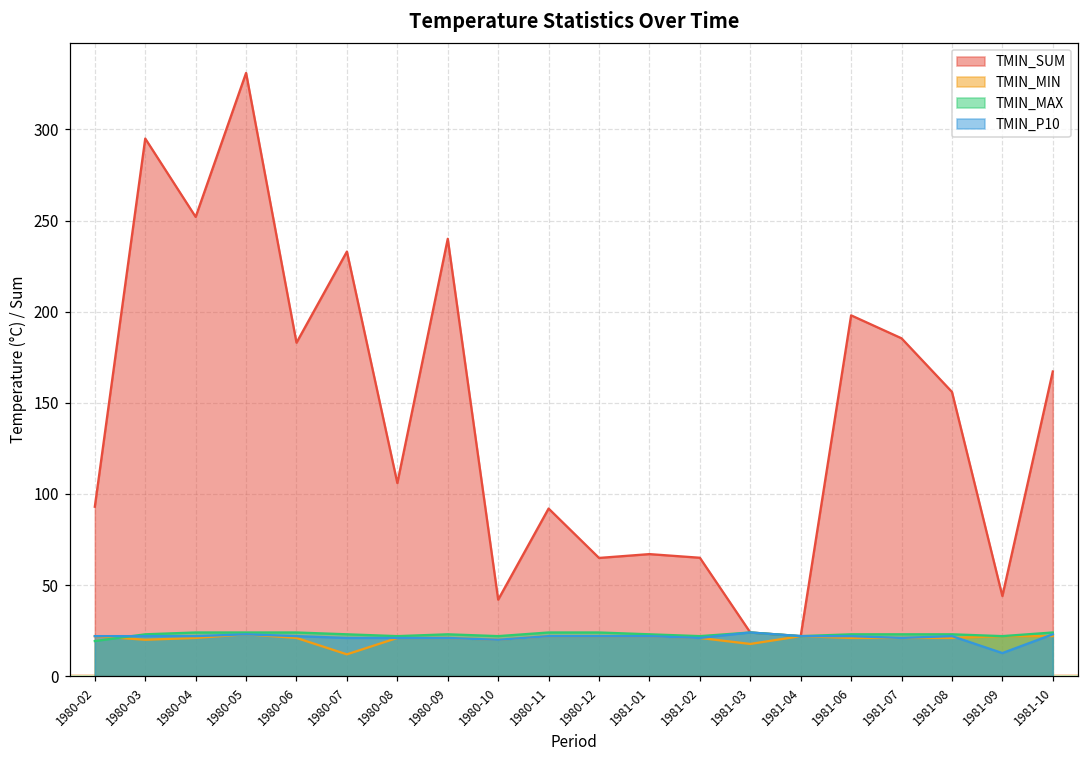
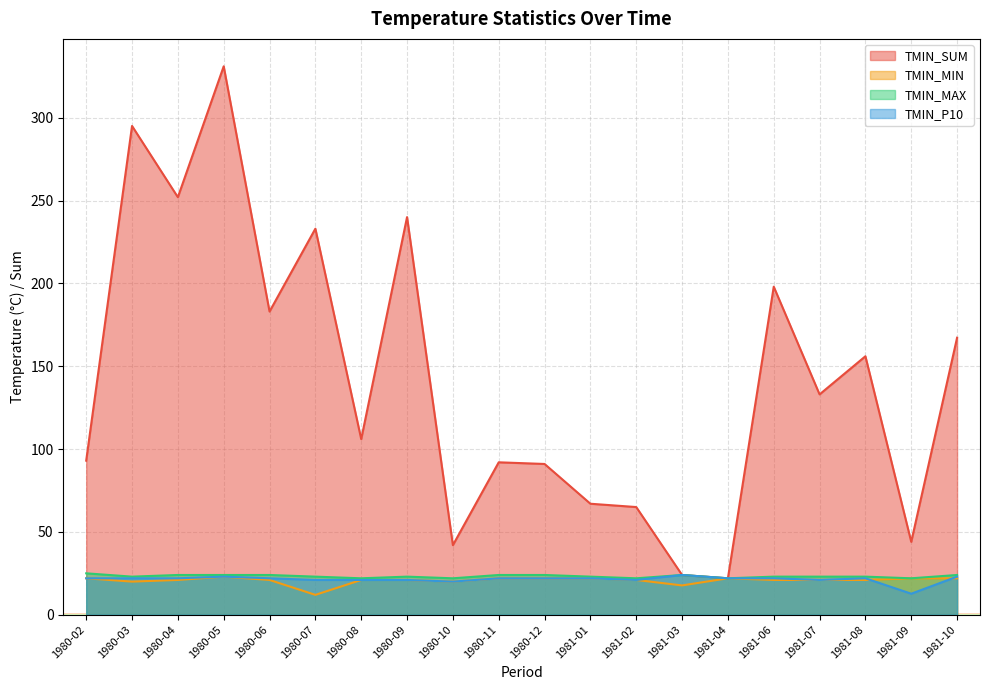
TMIN_MAX, 1980-02: 19 -> 25
TMIN_SUM, 1980-12: 65 -> 91
TMIN_SUM, 1981-07: 185 -> 133
